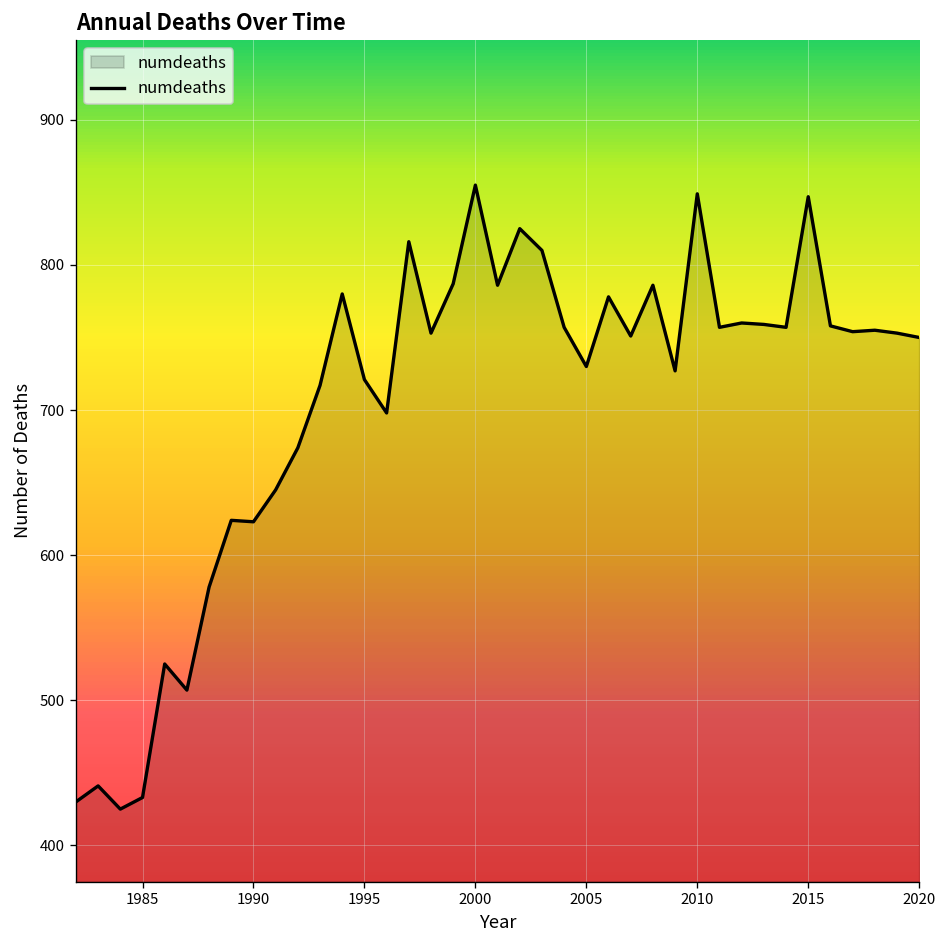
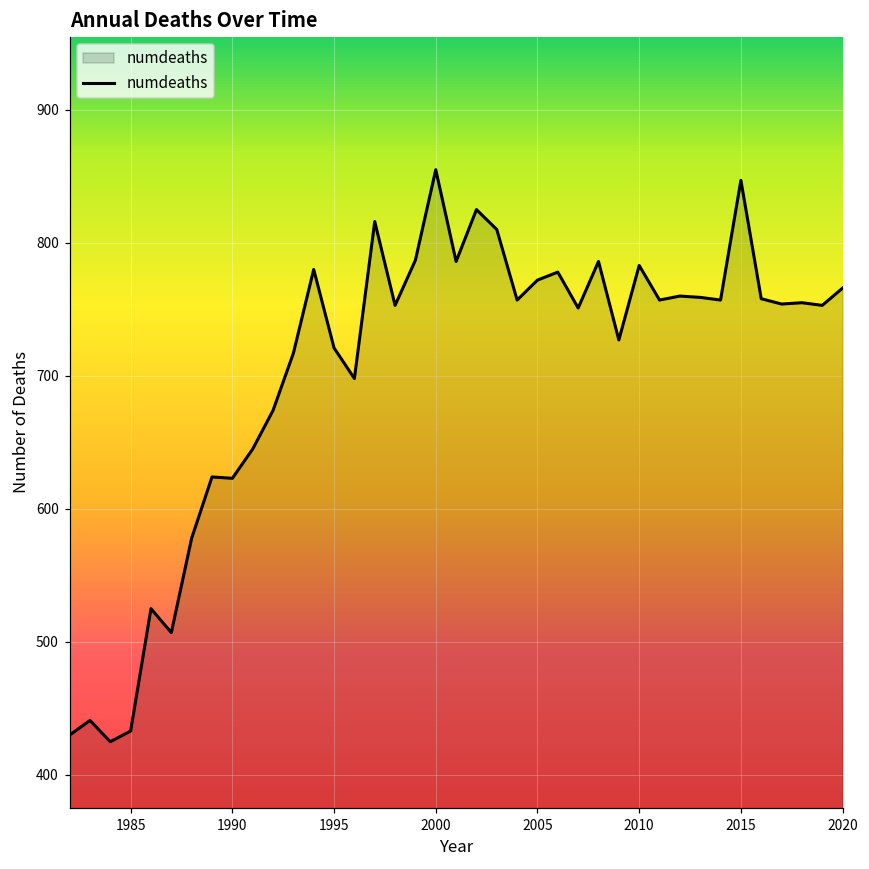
2005: 730 -> 772
2010: 849 -> 783
2020: 750 -> 766
